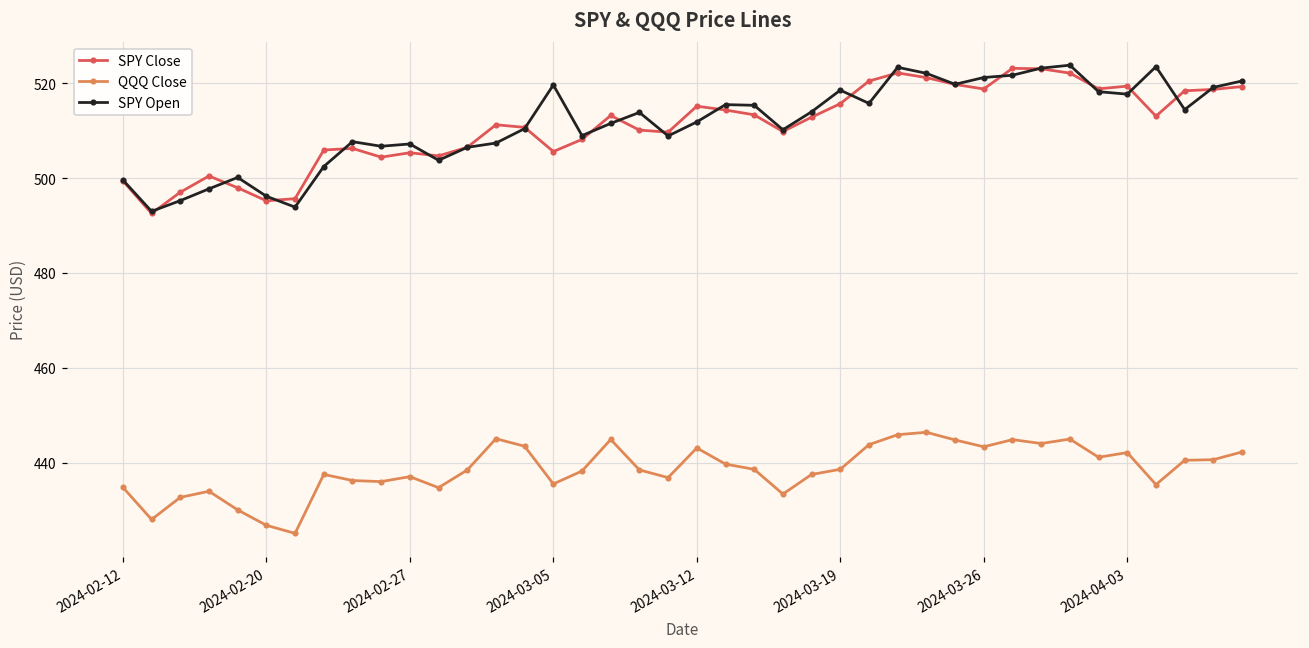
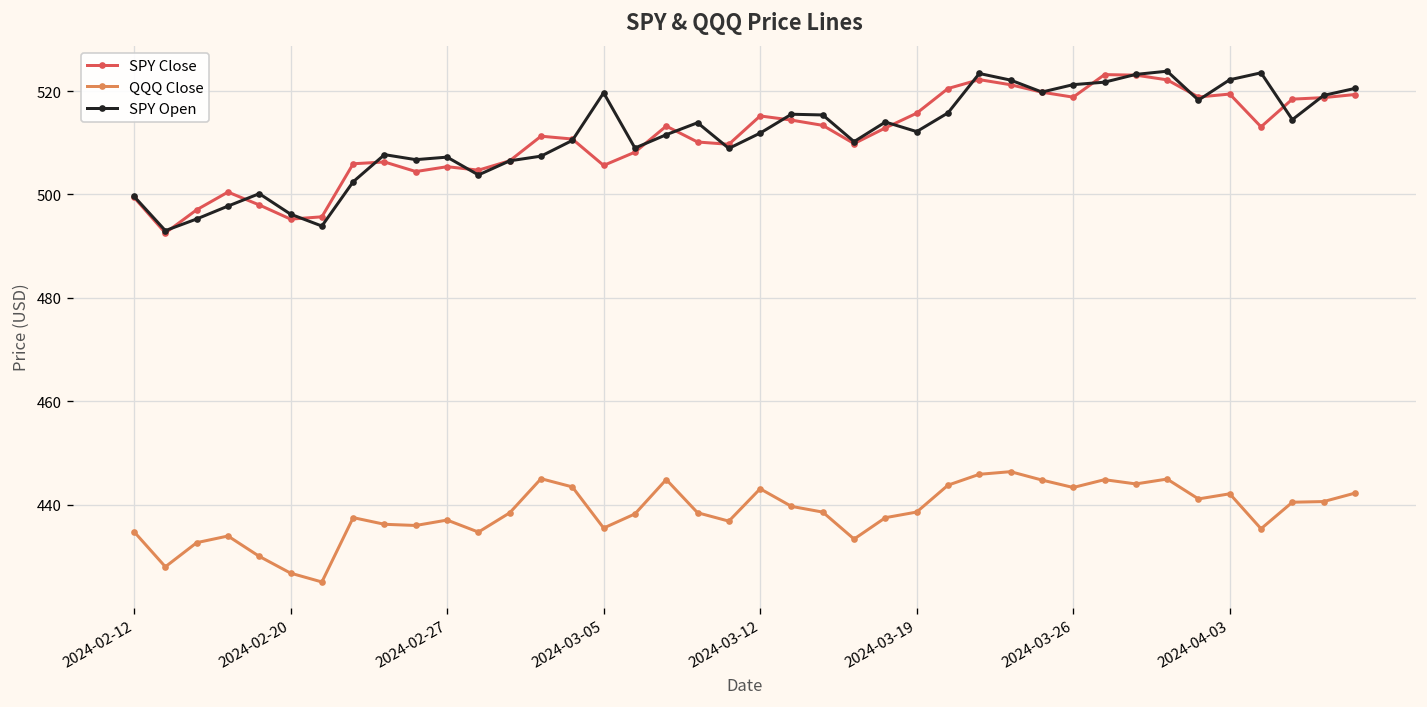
SPY Open, 2024-03-19: 519 -> 512
SPY Open, 2024-04-03: 518 -> 522
